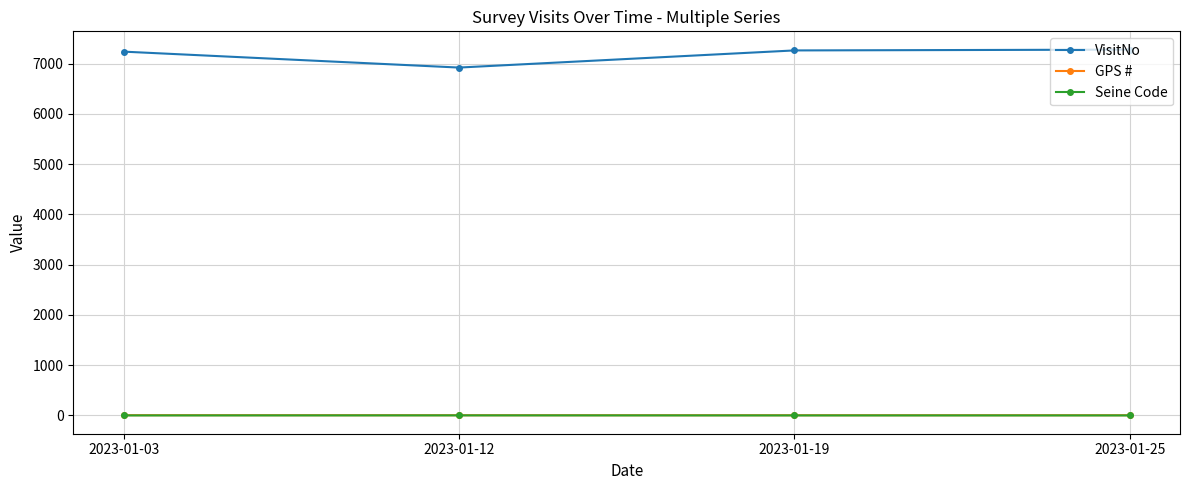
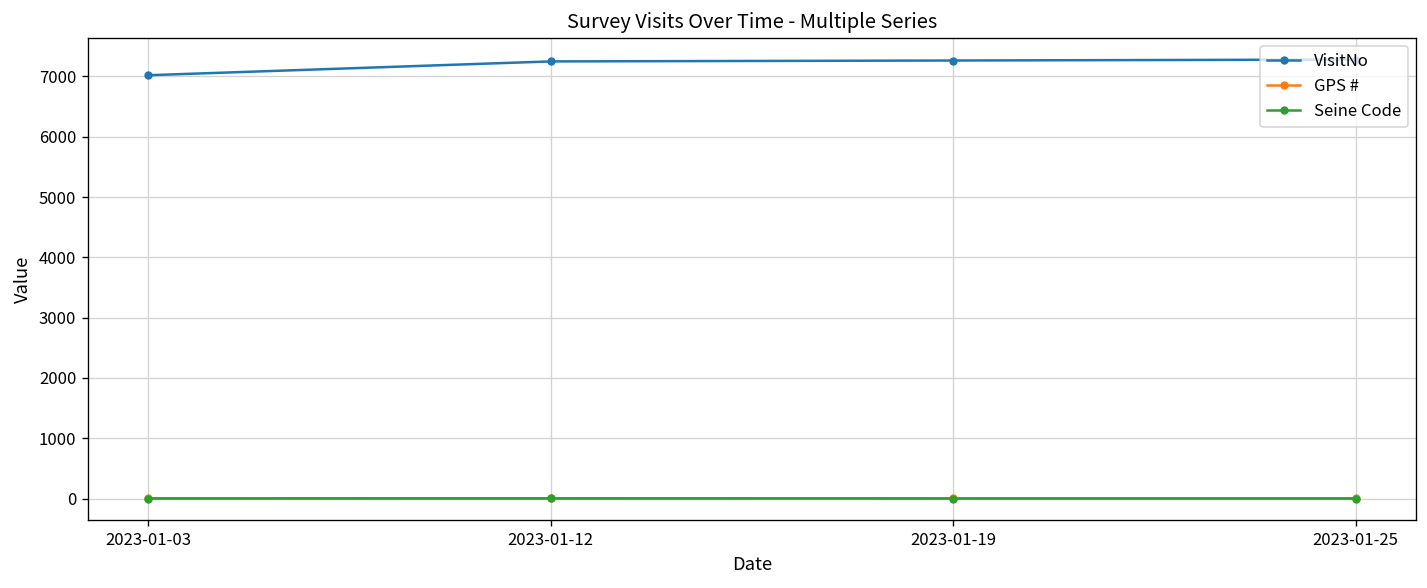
VisitNo, 2023-01-03: 7200 -> 7000
VisitNo, 2023-01-12: 6900 -> 7300
